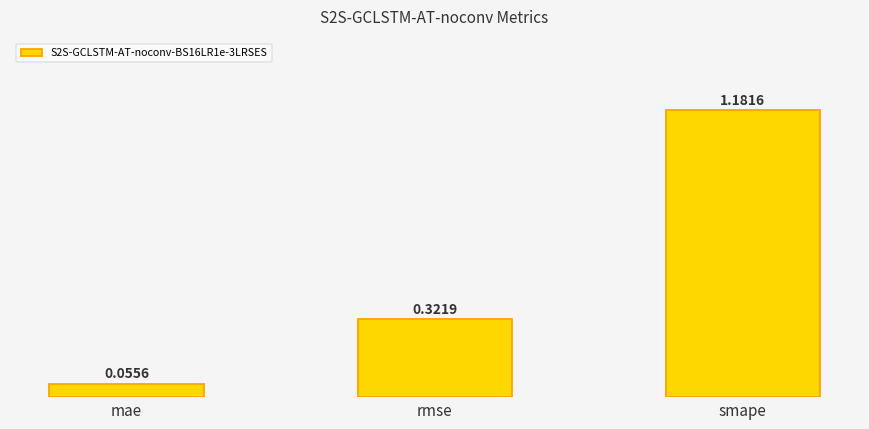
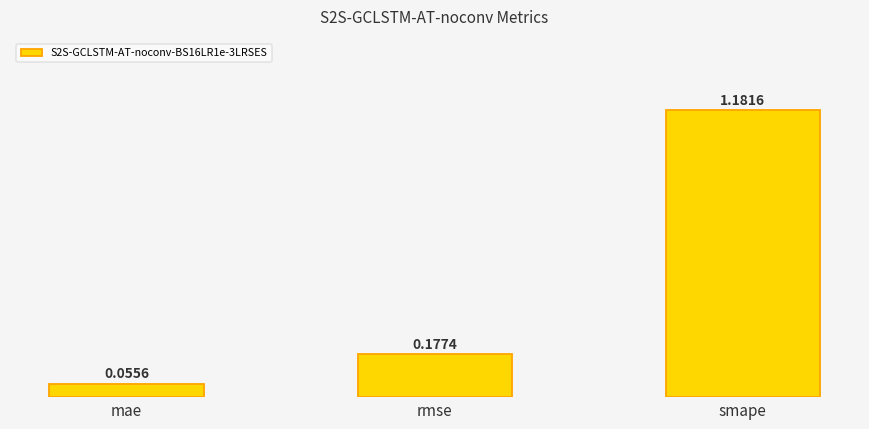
rmse: 0.3219 -> 0.1774
